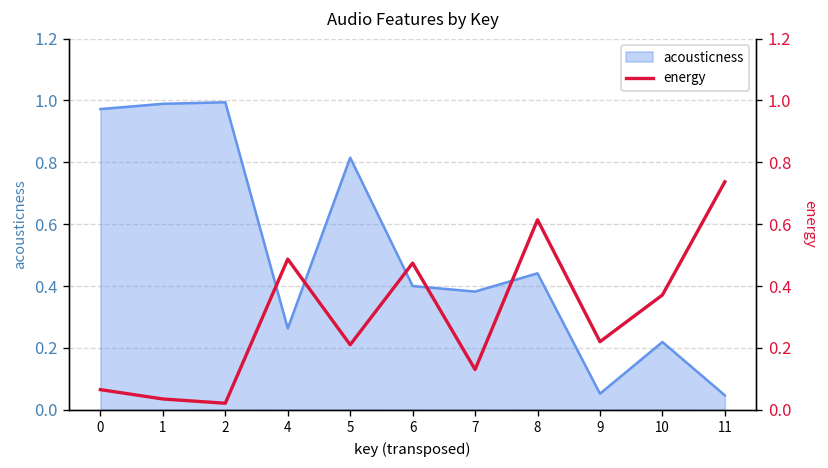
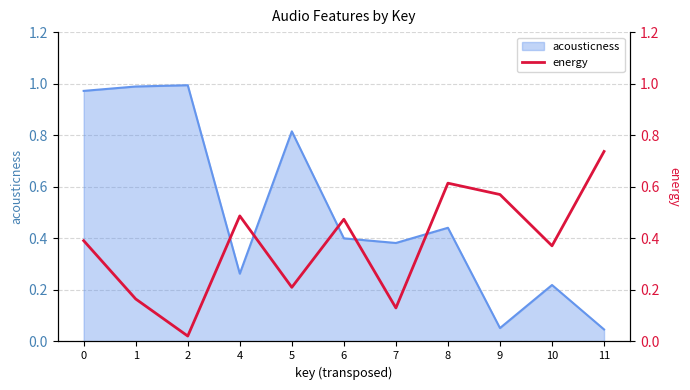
energy, 0: 0.07 -> 0.39
energy, 1: 0.03 -> 0.16
energy, 9: 0.22 -> 0.57
